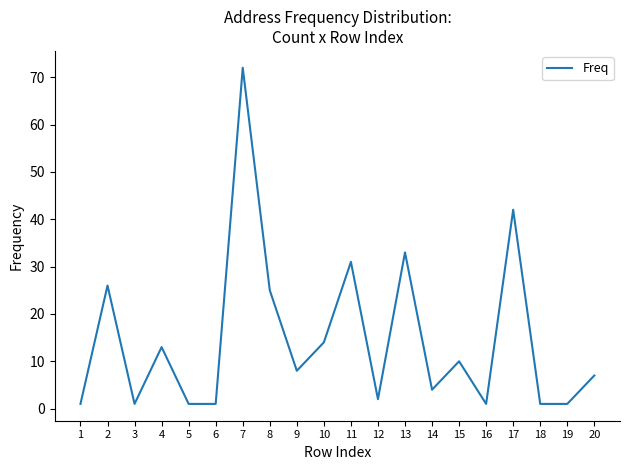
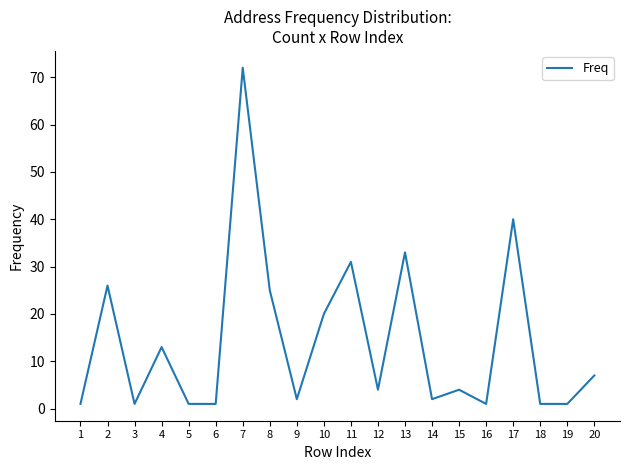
9: 8 -> 2
10: 14 -> 20
12: 2 -> 4
14: 4 -> 2
15: 10 -> 4
17: 42 -> 40
